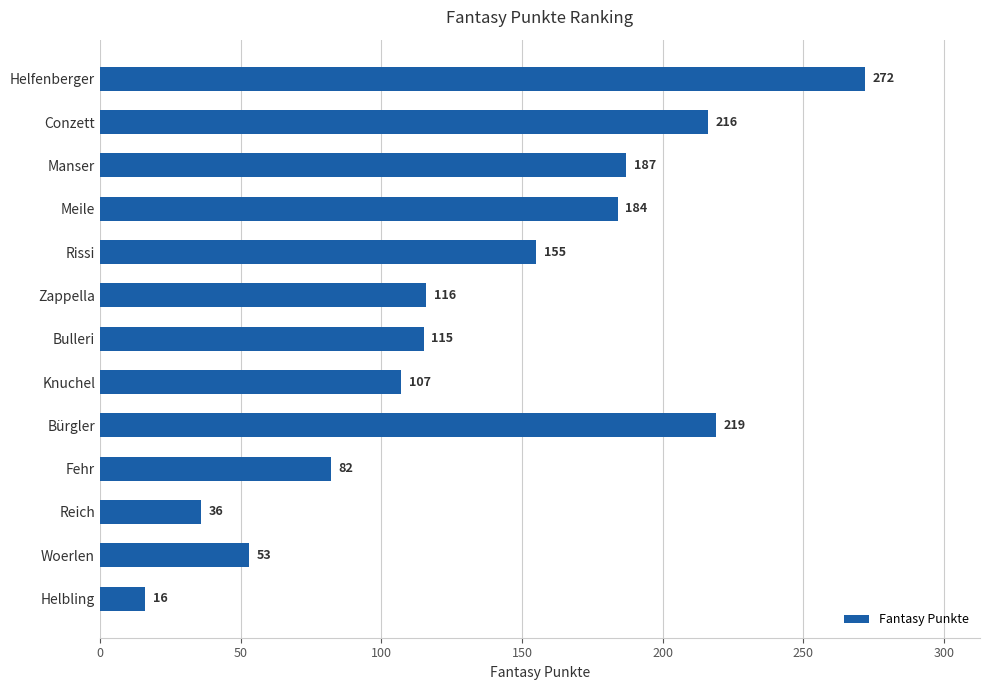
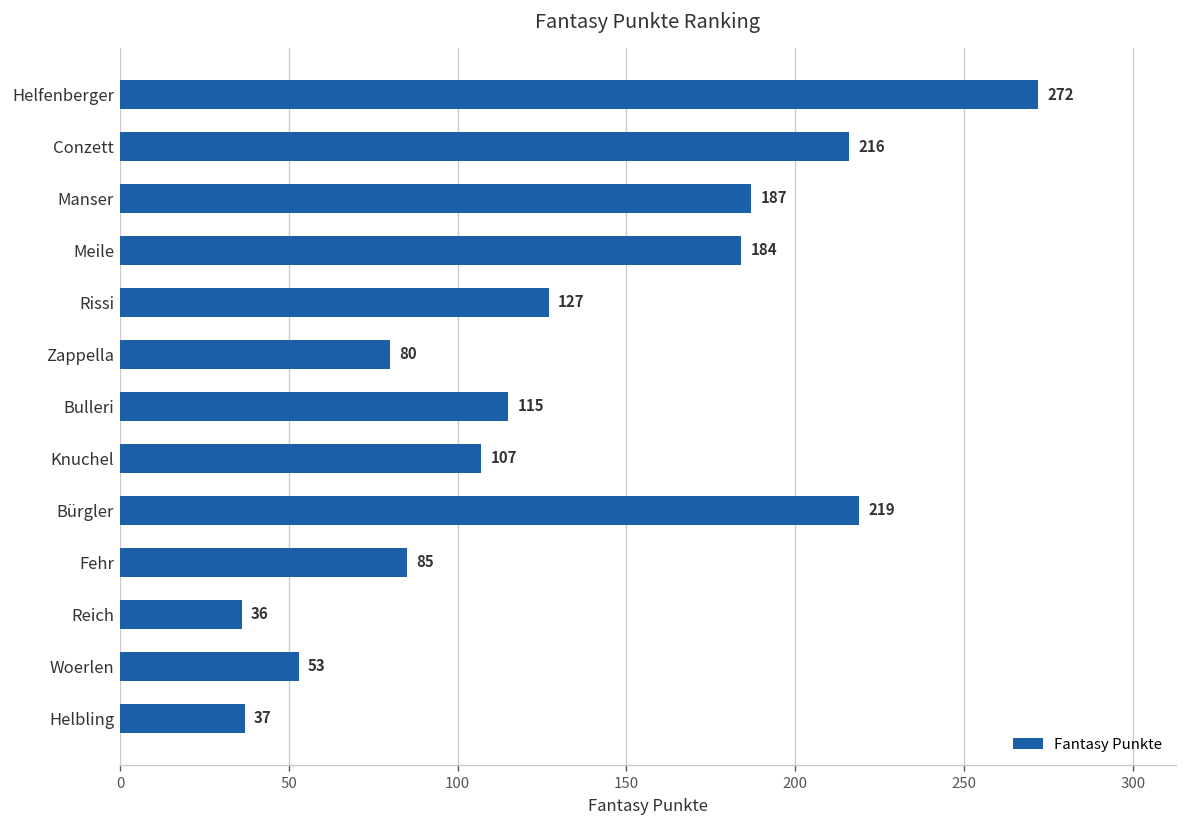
Rissi: 155 -> 127
Zappella: 116 -> 80
Fehr: 82 -> 85
Helbling: 16 -> 37
